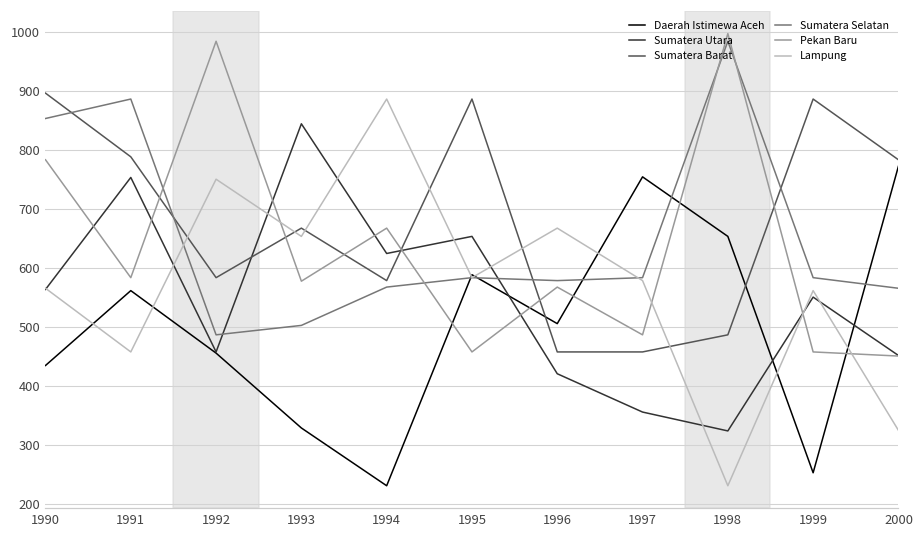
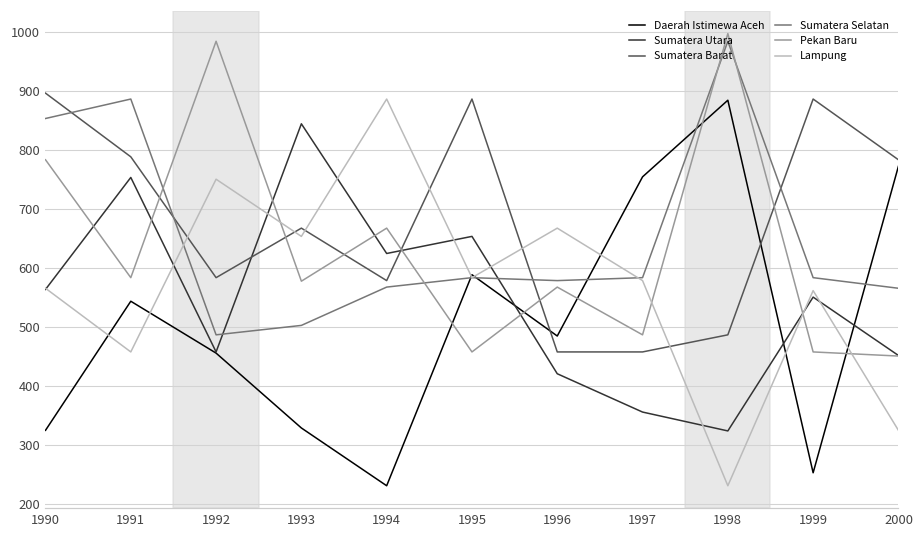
Daerah Istimewa Aceh, 1990: 440 -> 330
Daerah Istimewa Aceh, 1991: 560 -> 540
Daerah Istimewa Aceh, 1996: 510 -> 490
Daerah Istimewa Aceh, 1998: 650 -> 890
